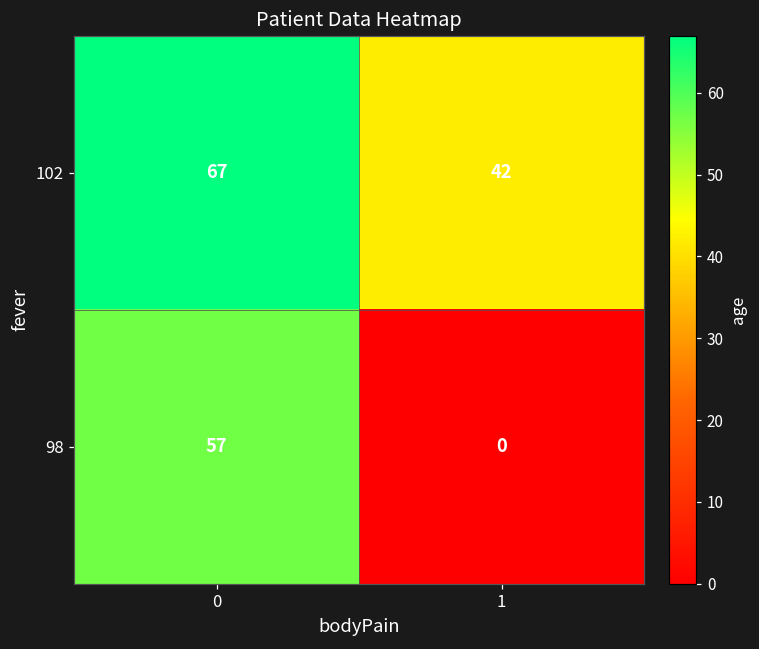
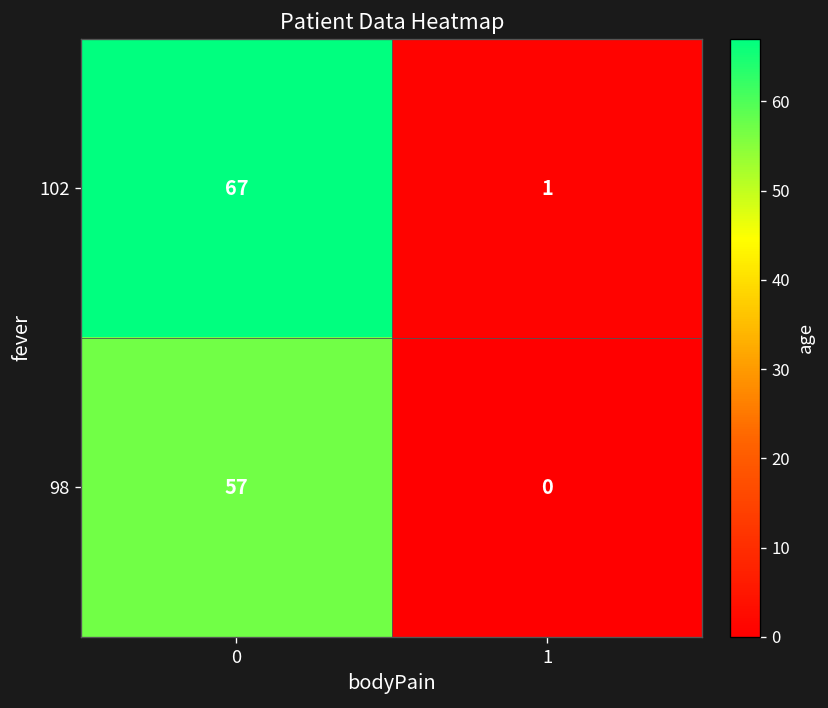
102, 1: 42 -> 1
